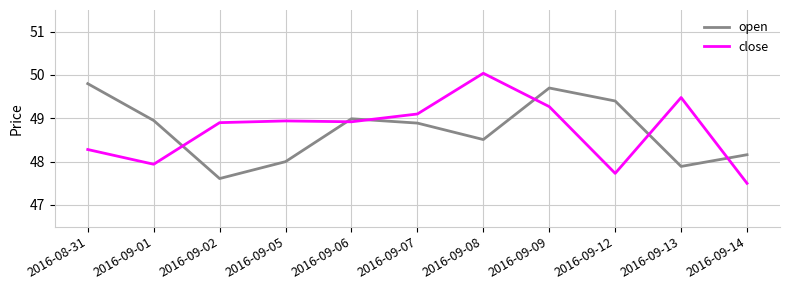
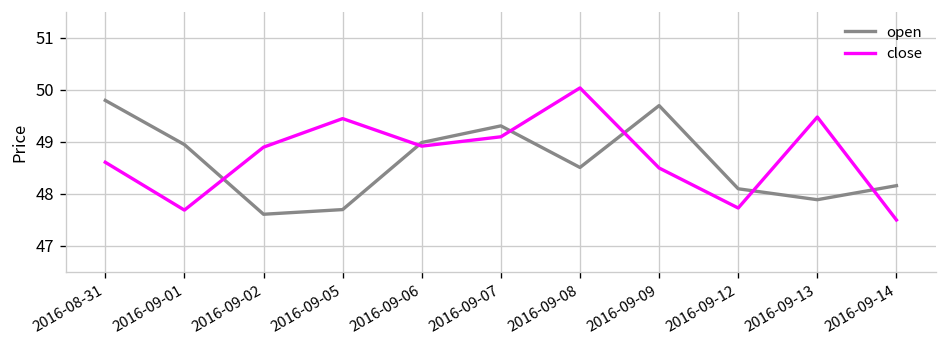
close, 2016-08-31: 48.3 -> 48.6
close, 2016-09-01: 47.9 -> 47.7
open, 2016-09-05: 48.0 -> 47.7
close, 2016-09-05: 48.9 -> 49.5
open, 2016-09-07: 48.9 -> 49.3
close, 2016-09-09: 49.3 -> 48.5
open, 2016-09-12: 49.4 -> 48.1
